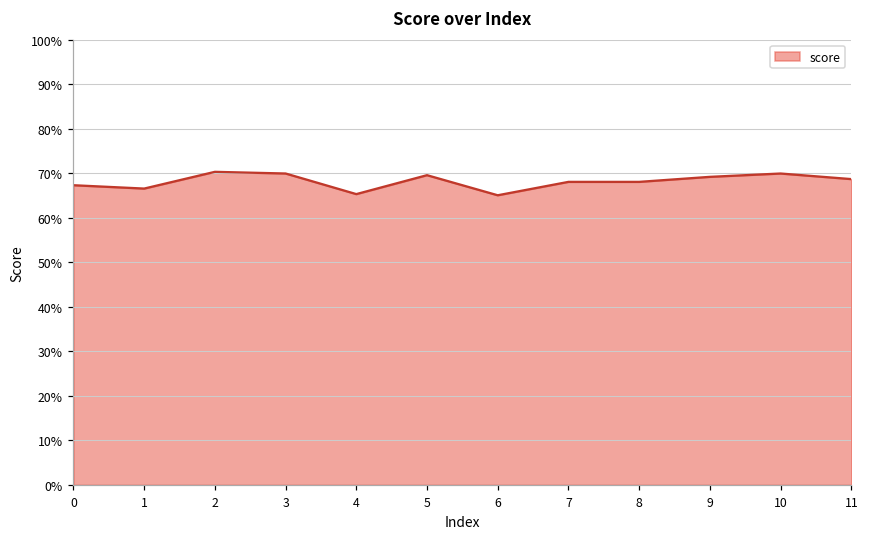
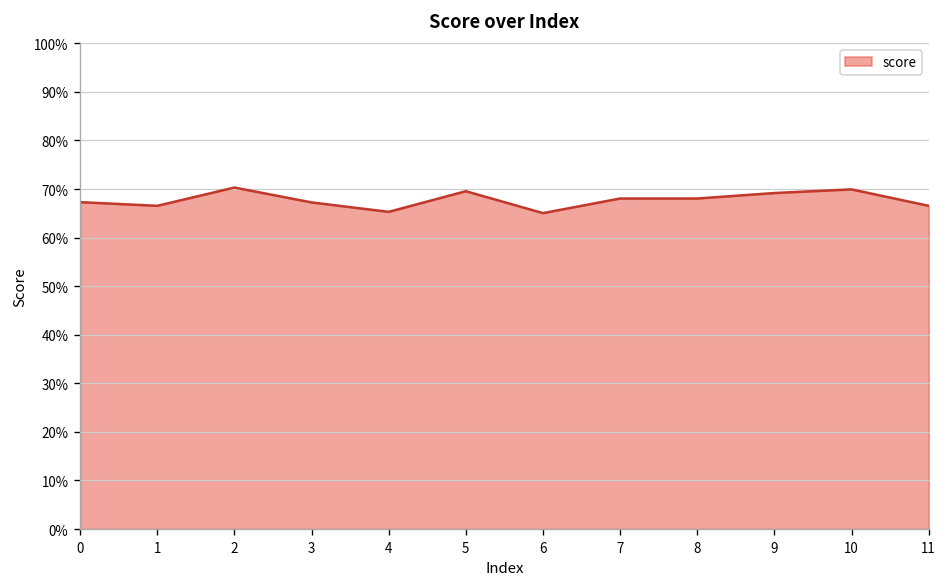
3: 70% -> 67%
11: 69% -> 67%
